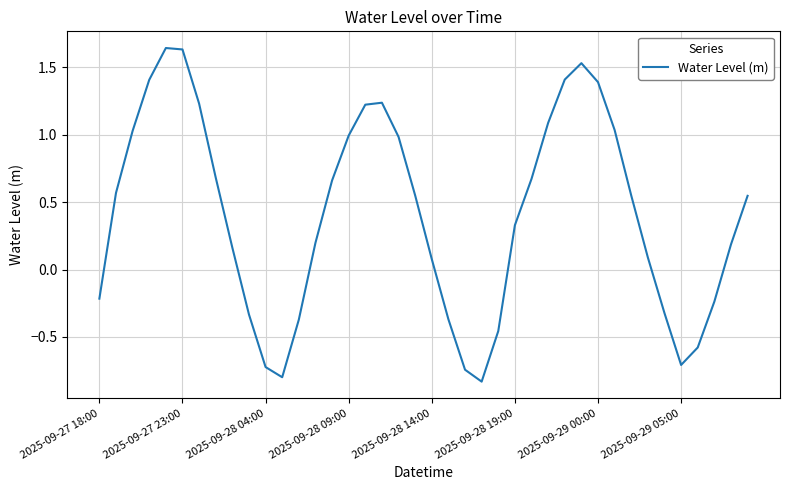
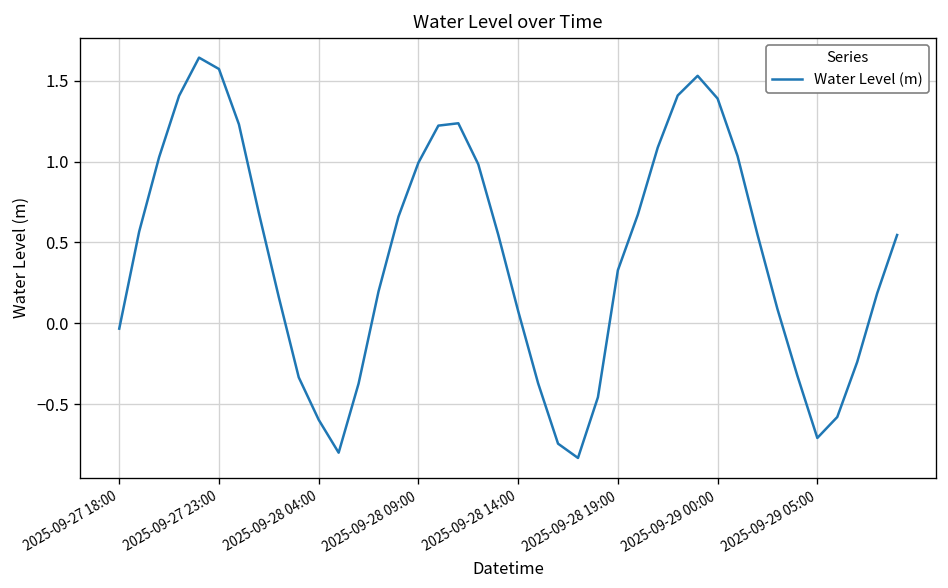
2025-09-27 18:00: -0.22 -> -0.03
2025-09-27 23:00: 1.63 -> 1.57
2025-09-28 04:00: -0.72 -> -0.60
